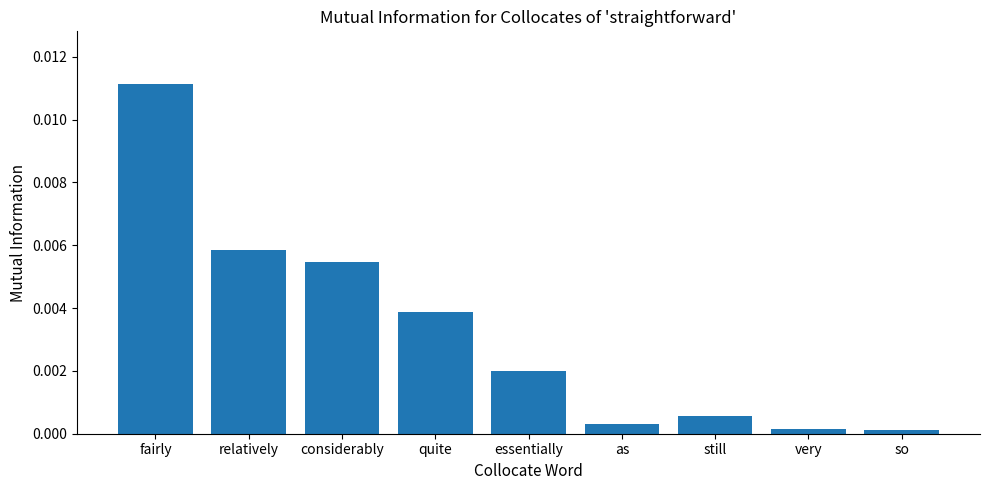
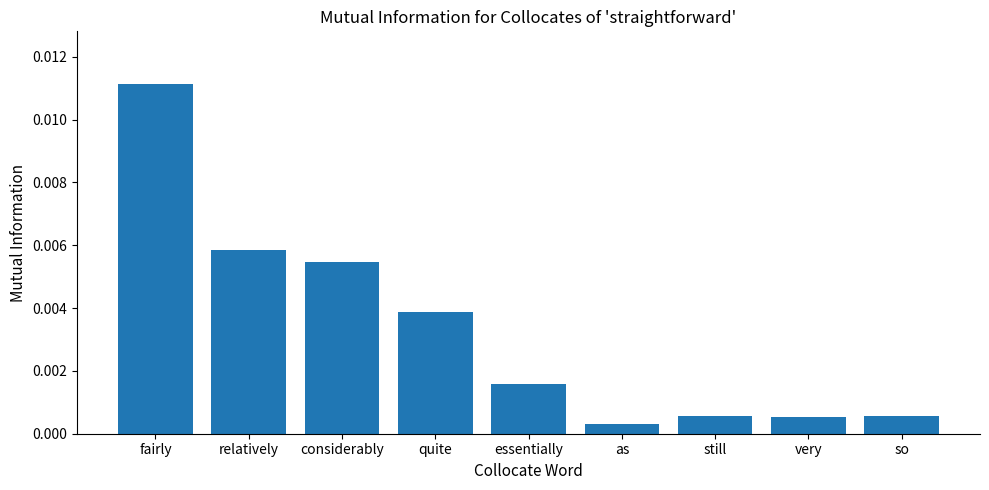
essentially: 0.0020 -> 0.0016
very: 0.0002 -> 0.0005
so: 0.0001 -> 0.0006
